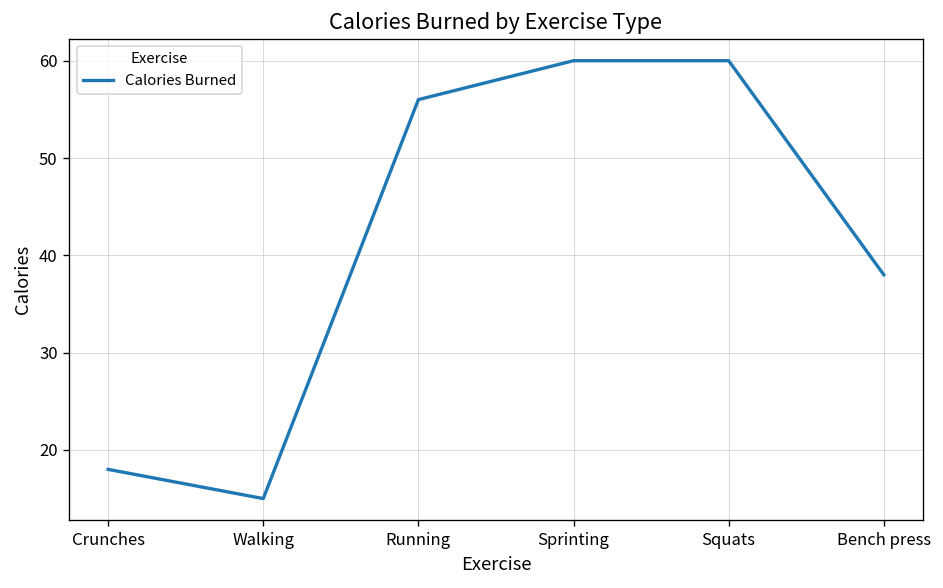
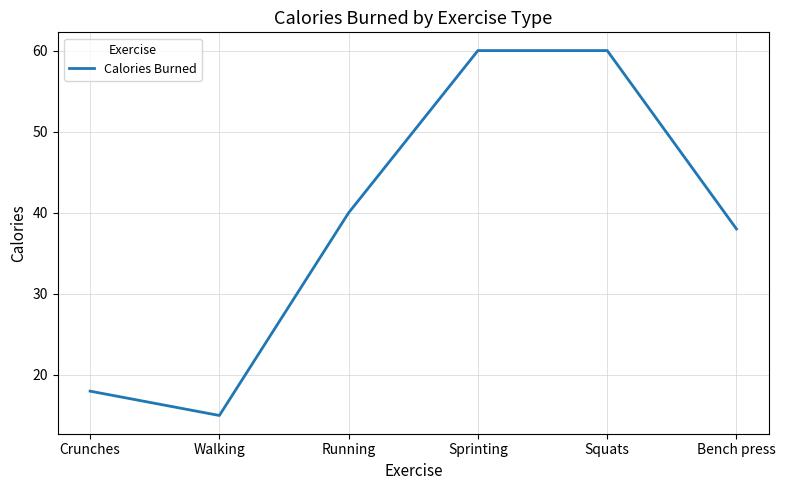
Running: 56 -> 40
